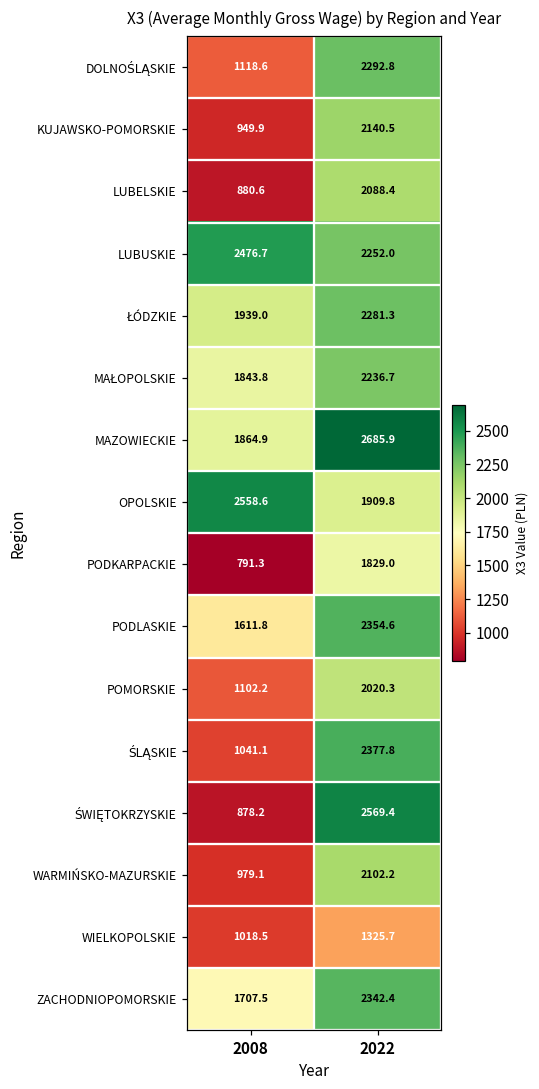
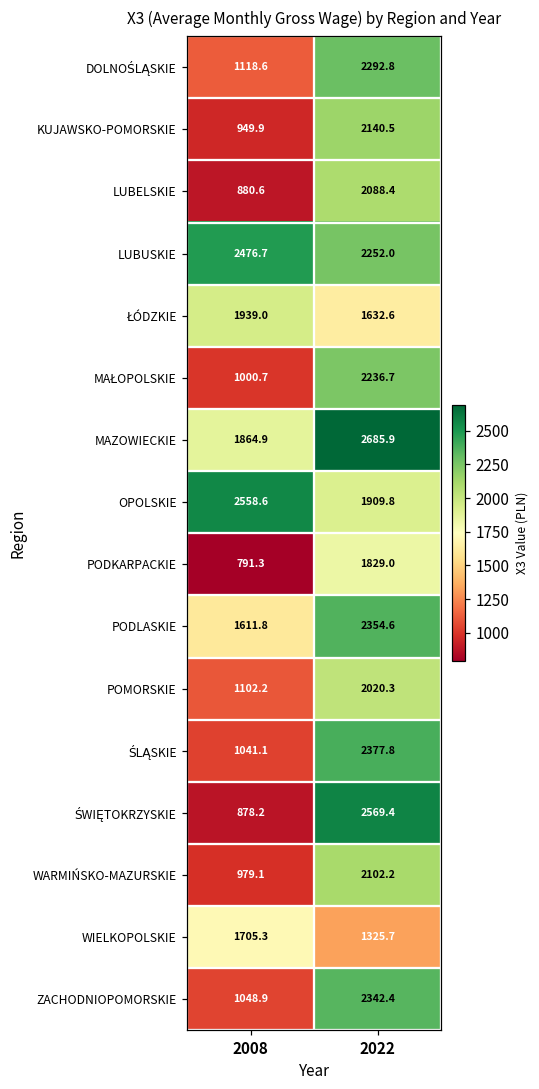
ŁÓDZKIE, 2022: 2281.3 -> 1632.6
MAŁOPOLSKIE, 2008: 1843.8 -> 1000.7
WIELKOPOLSKIE, 2008: 1018.5 -> 1705.3
ZACHODNIOPOMORSKIE, 2008: 1707.5 -> 1048.9
